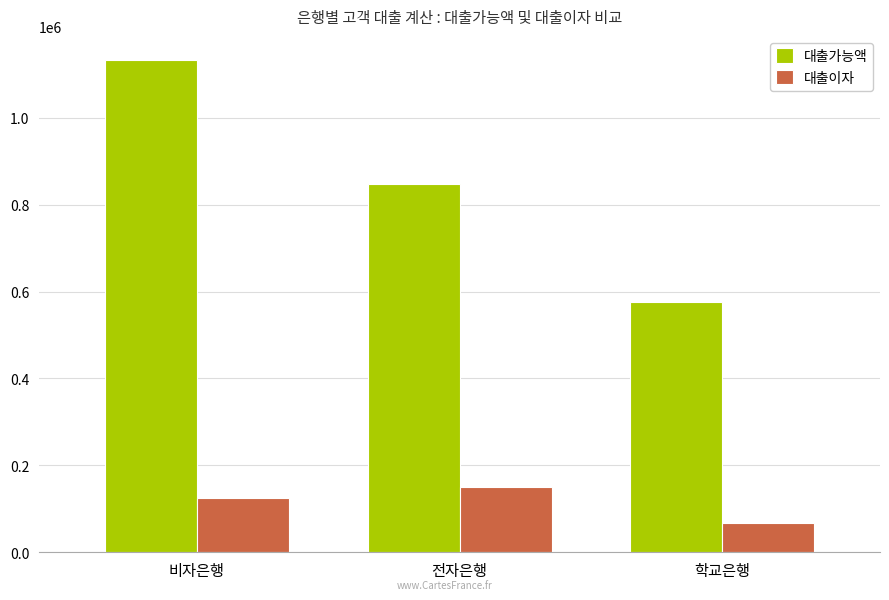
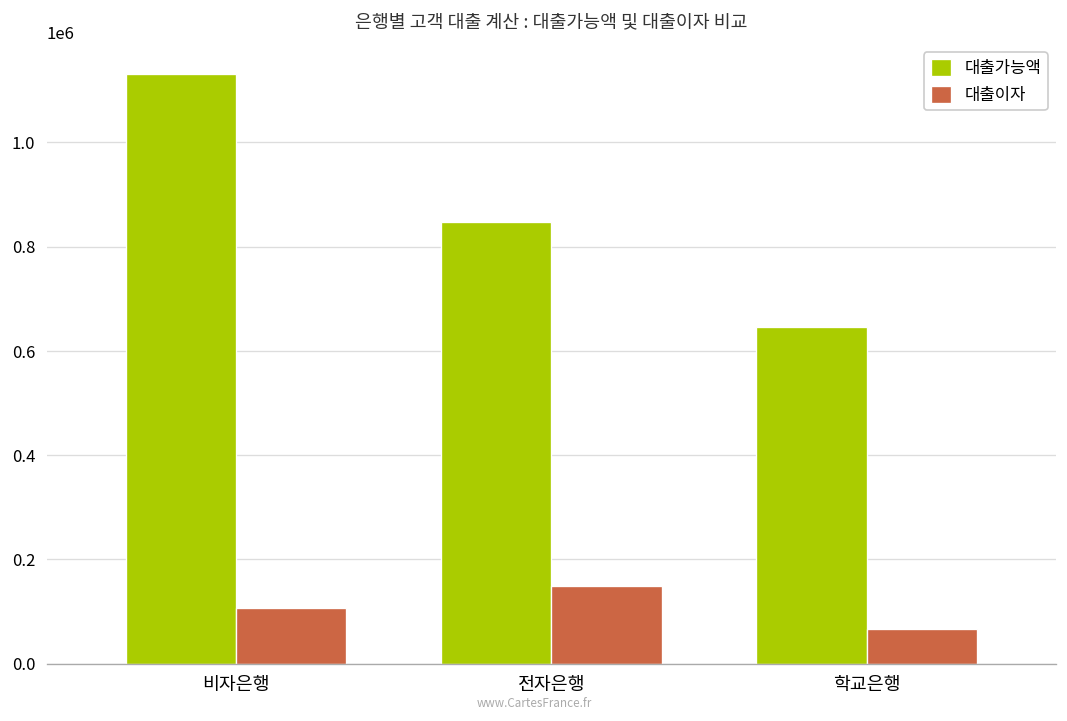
대출이자, 비자은행: 130000 -> 110000
대출가능액, 학교은행: 580000 -> 650000
